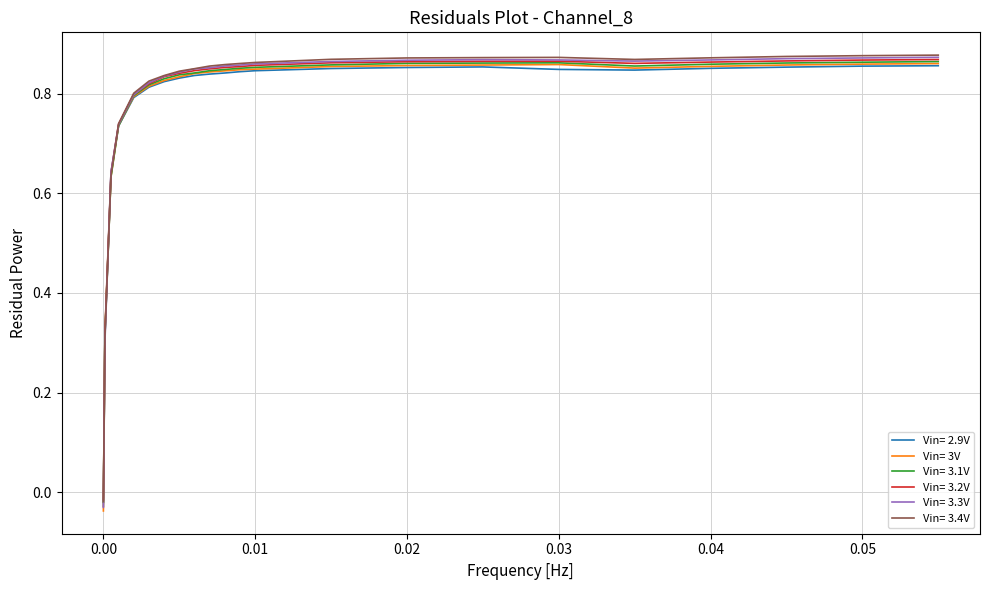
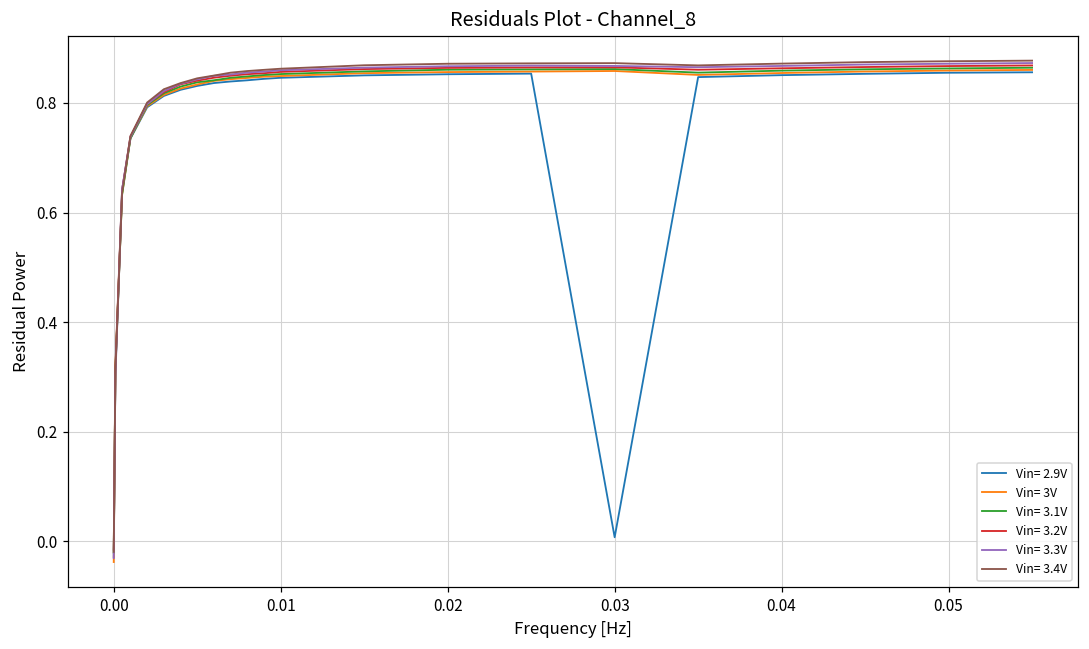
Vin= 2.9V, 0.03: 0.85 -> 0.01
